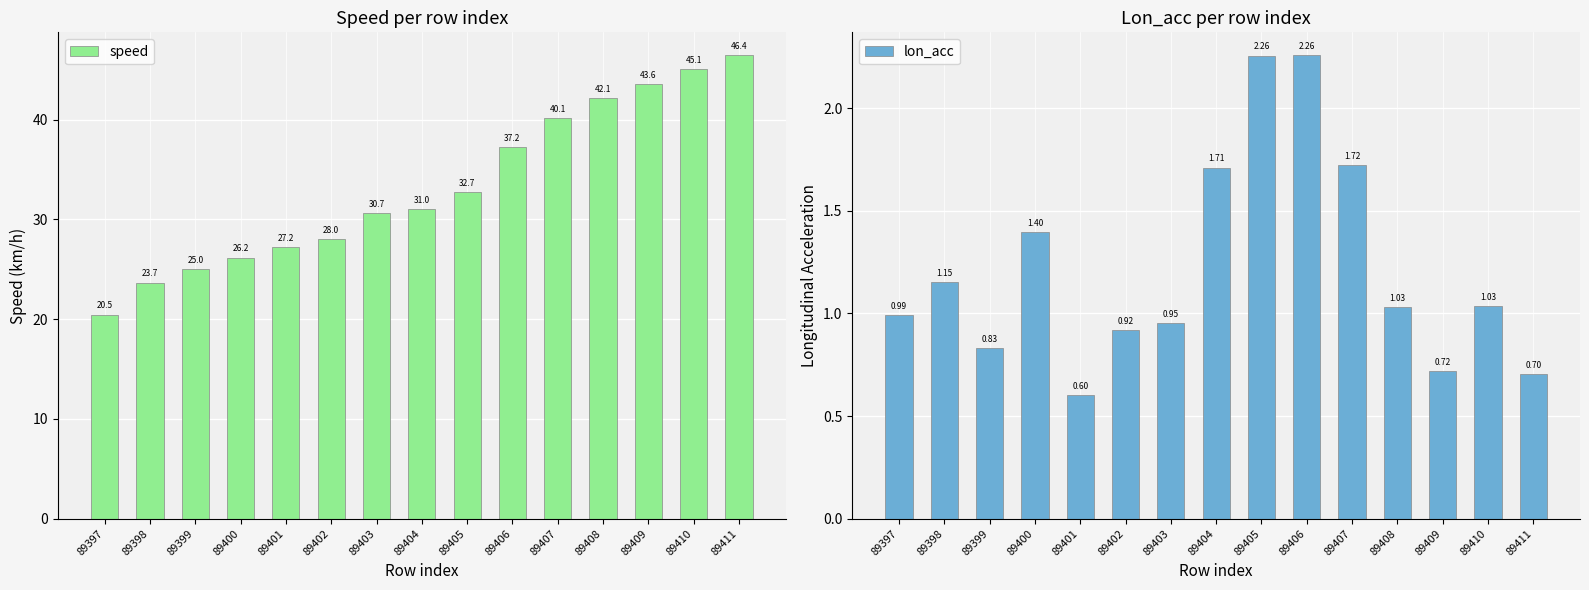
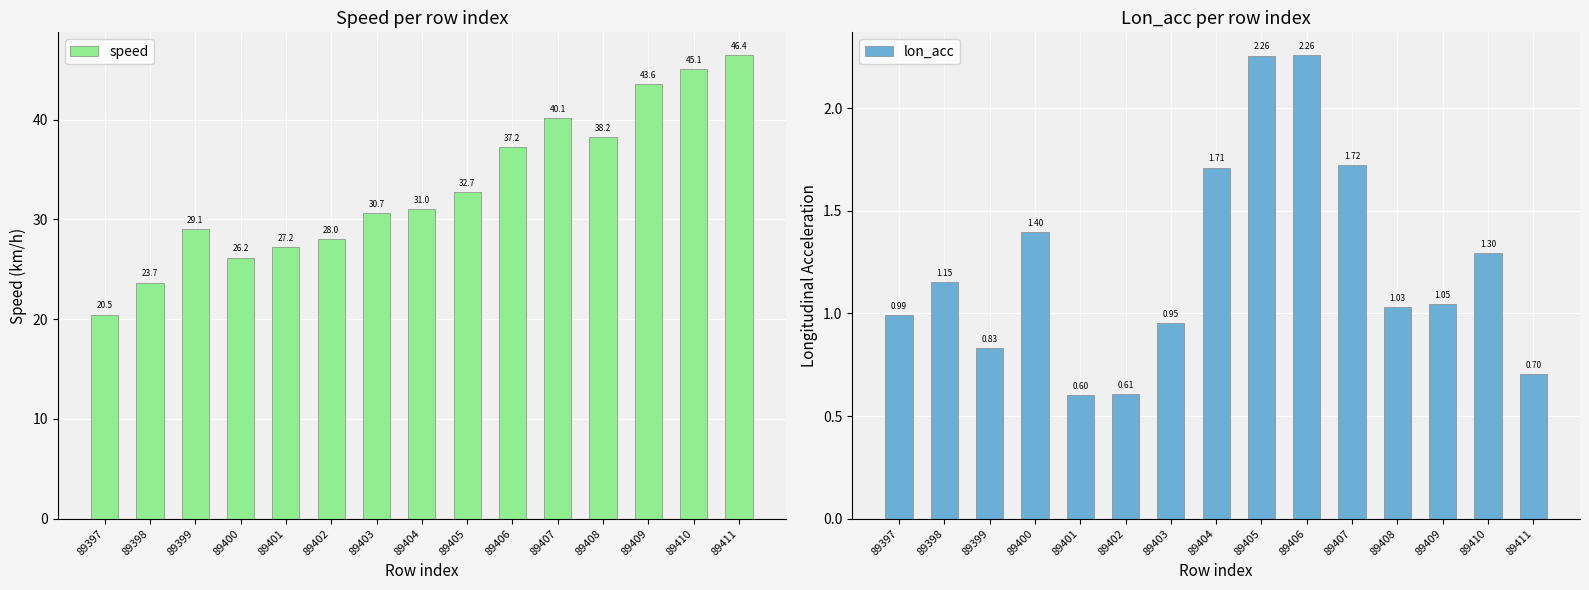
Speed per row index, 89399: 25.0 -> 29.1
Speed per row index, 89408: 42.1 -> 38.2
Lon_acc per row index, 89402: 0.92 -> 0.61
Lon_acc per row index, 89409: 0.72 -> 1.05
Lon_acc per row index, 89410: 1.03 -> 1.30
